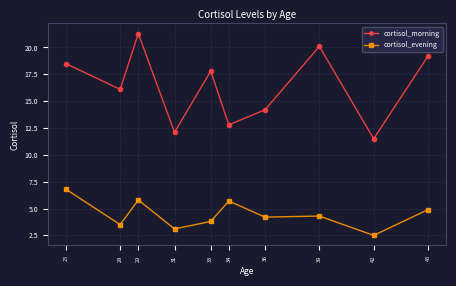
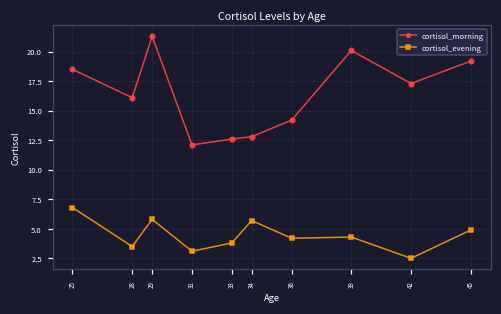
cortisol_morning, 33: 17.8 -> 12.6
cortisol_morning, 42: 11.5 -> 17.3
